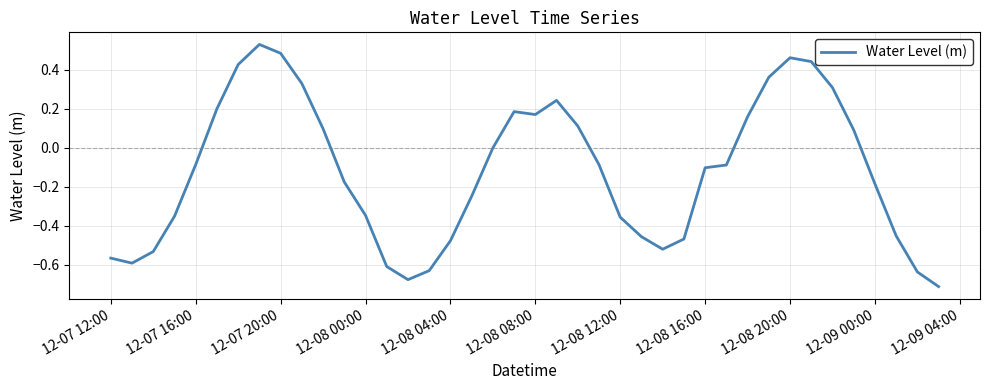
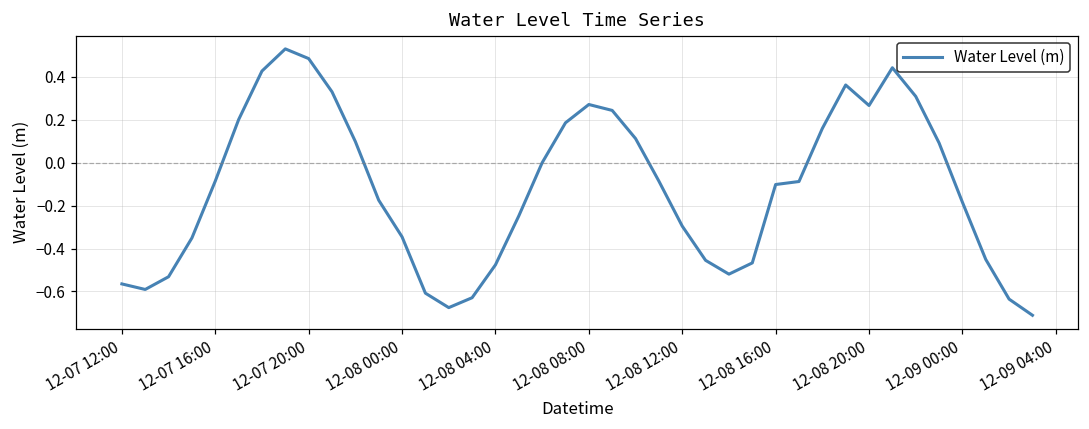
12-08 08:00: 0.17 -> 0.27
12-08 12:00: -0.36 -> -0.30
12-08 20:00: 0.46 -> 0.27
